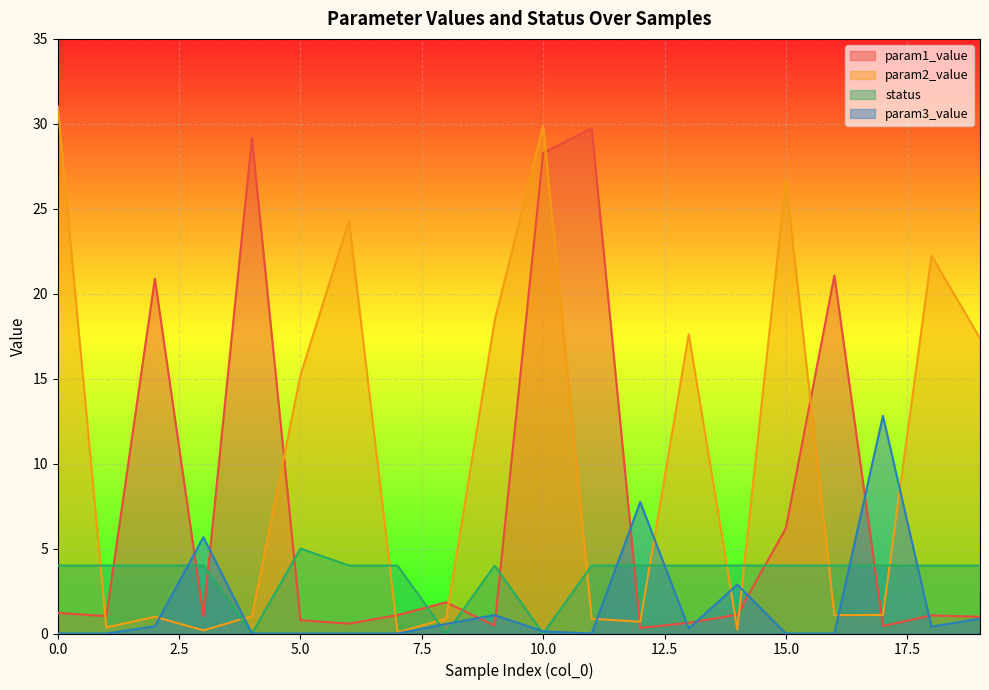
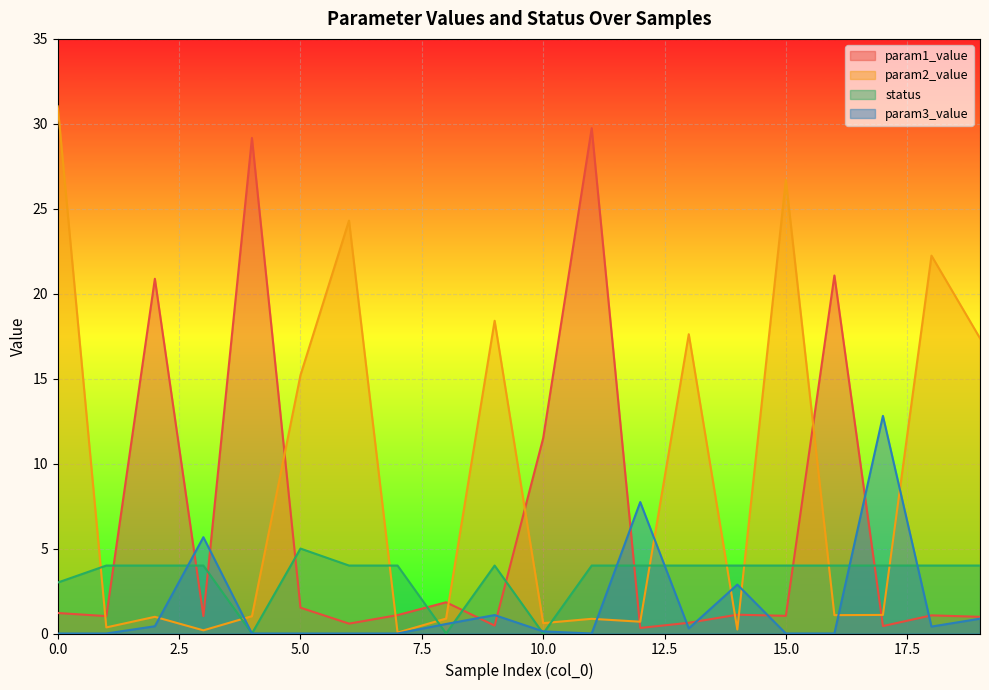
status, 0.0: 4 -> 3
param1_value, 5.0: 0.8 -> 1.5
param1_value, 10.0: 28.3 -> 11.5
param2_value, 10.0: 29.9 -> 0.6
param1_value, 15.0: 6.2 -> 1.0
